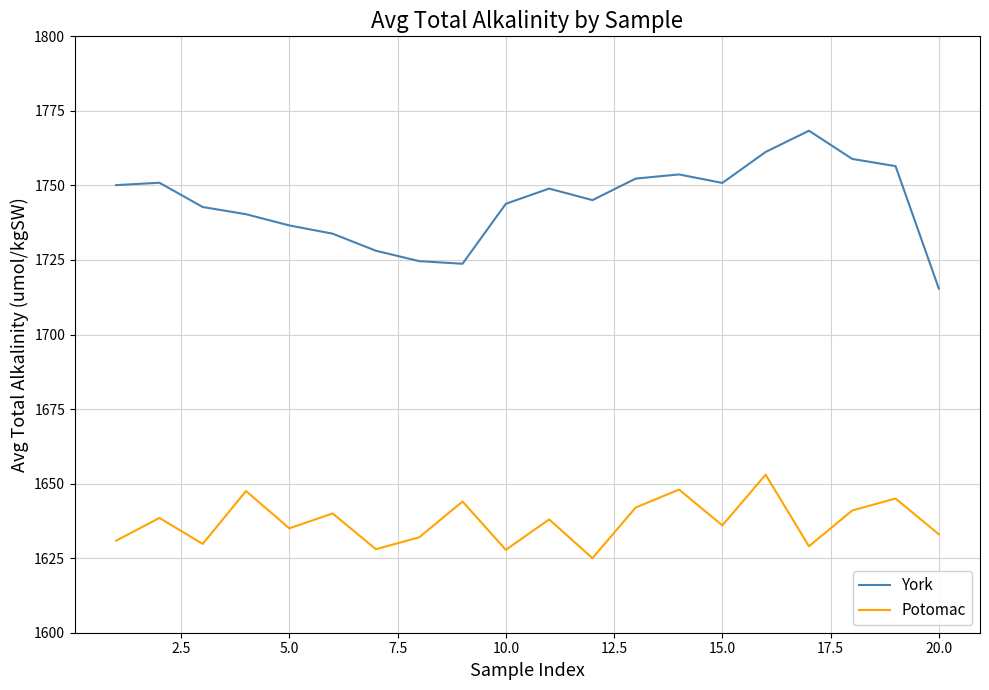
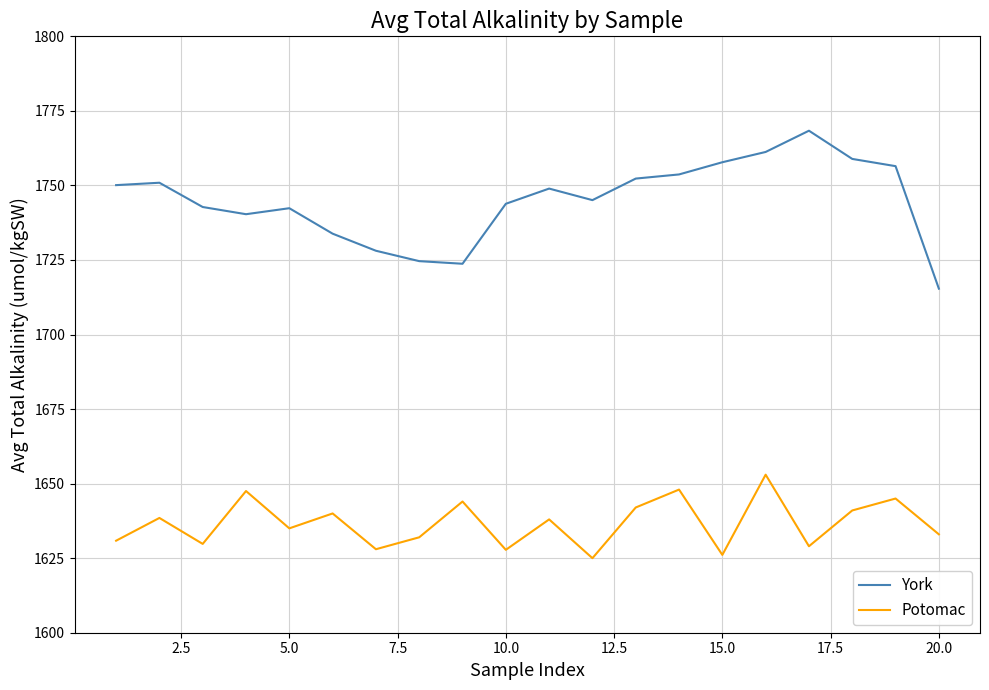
York, 5.0: 1737 -> 1742
York, 15.0: 1751 -> 1758
Potomac, 15.0: 1636 -> 1626
